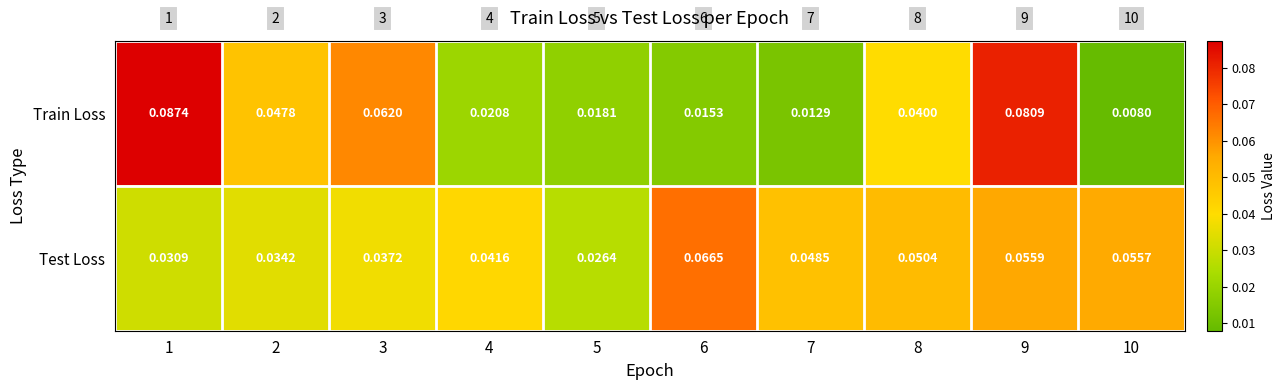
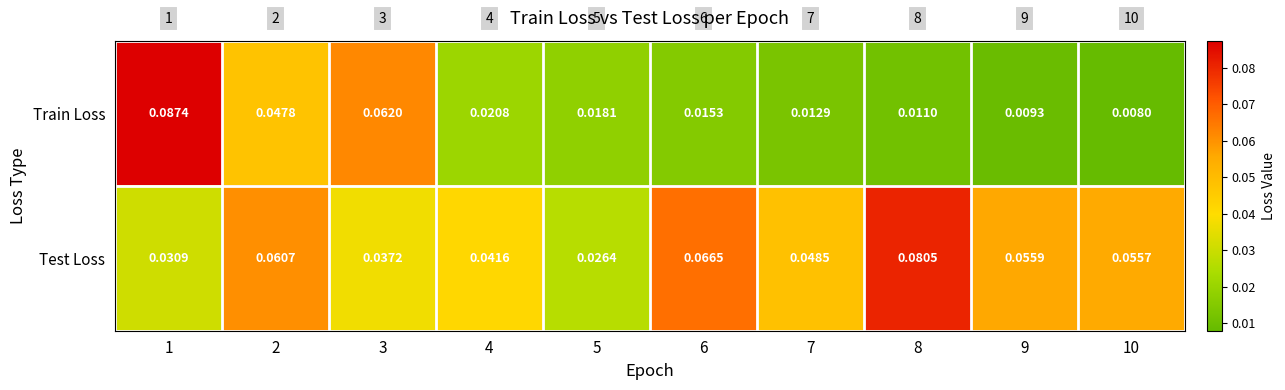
Train Loss, 8: 0.0400 -> 0.0110
Train Loss, 9: 0.0809 -> 0.0093
Test Loss, 2: 0.0342 -> 0.0607
Test Loss, 8: 0.0504 -> 0.0805
